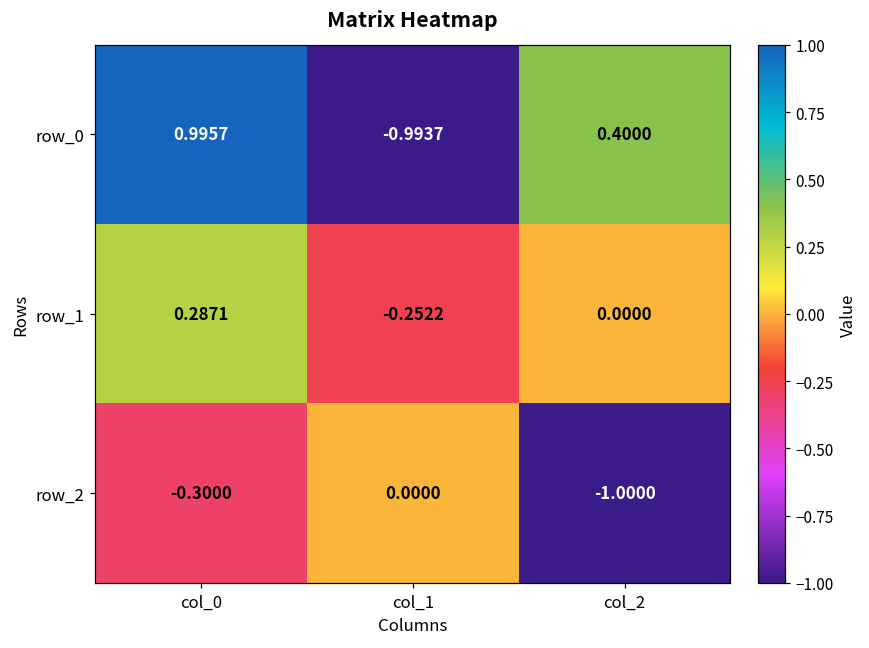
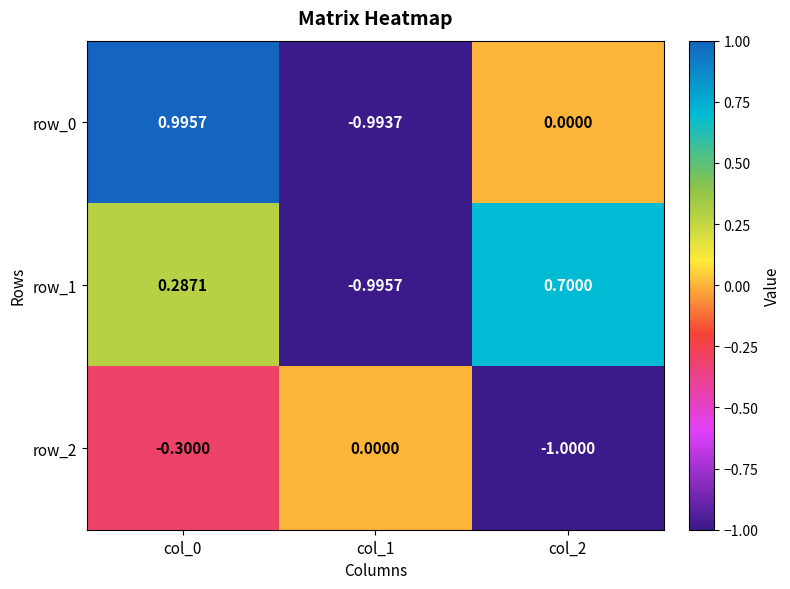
row_0, col_2: 0.4000 -> 0.0000
row_1, col_1: -0.2522 -> -0.9957
row_1, col_2: 0.0000 -> 0.7000
